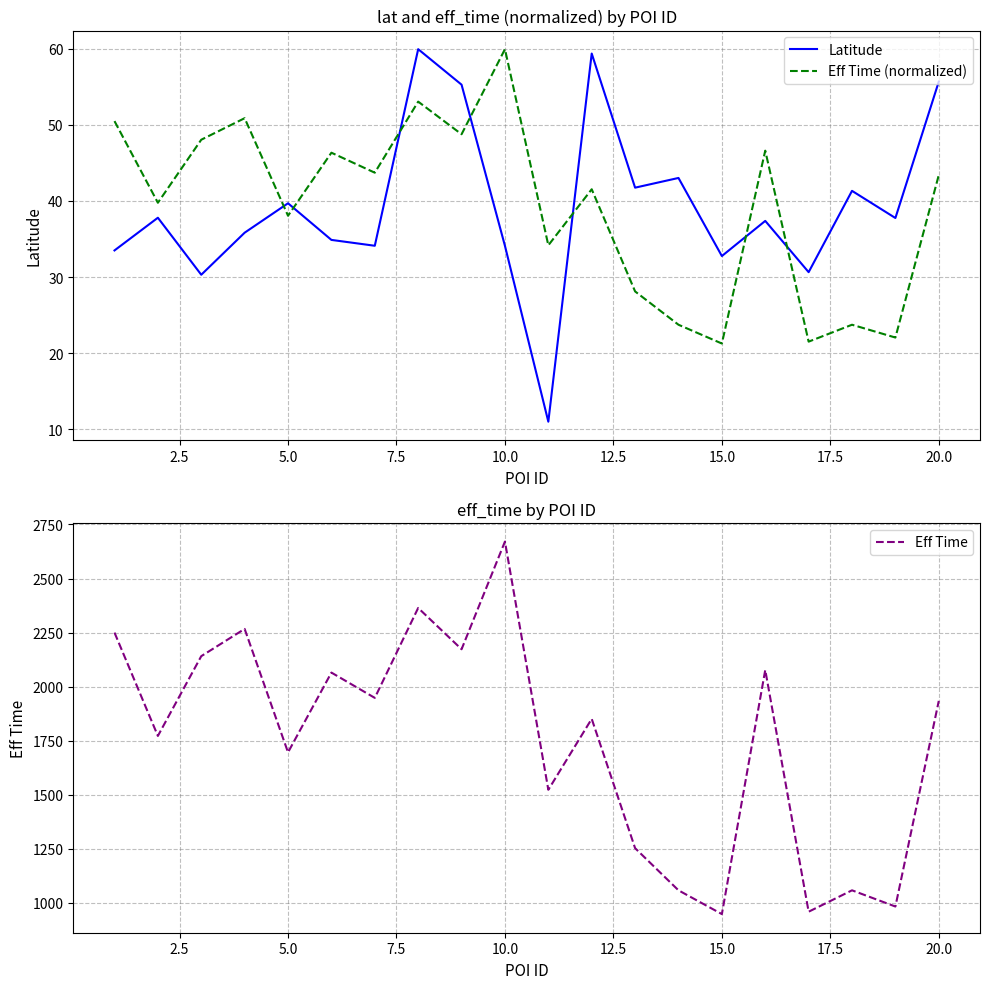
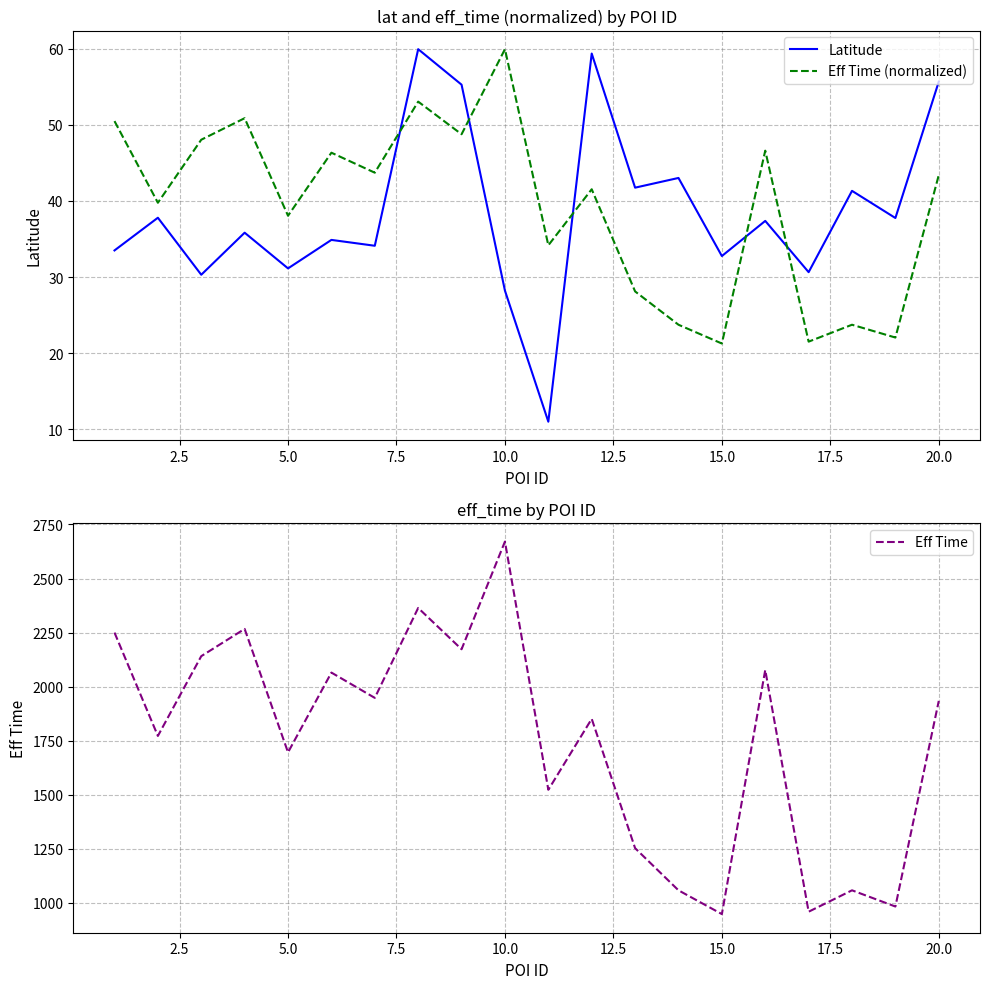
lat and eff_time (normalized) by POI ID, Latitude, 5.0: 40 -> 31
lat and eff_time (normalized) by POI ID, Latitude, 10.0: 34 -> 28
